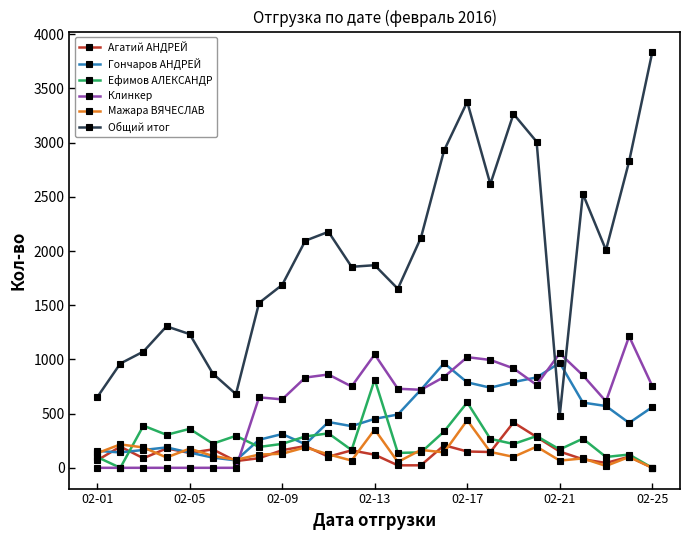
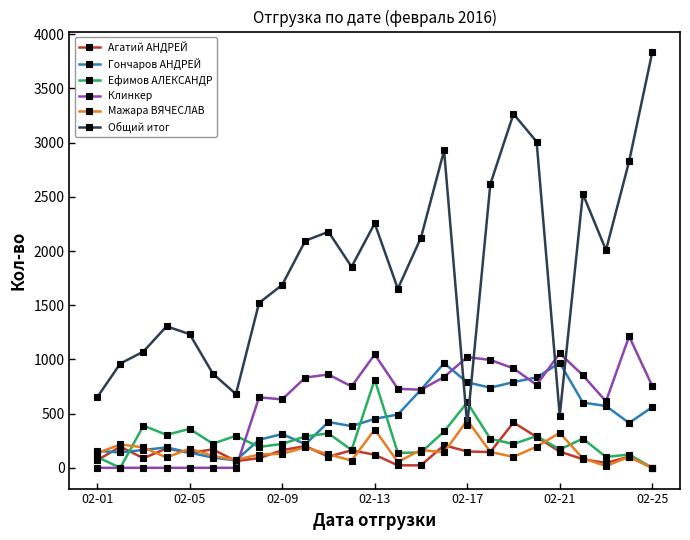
Общий итог, 02-13: 1870 -> 2260
Общий итог, 02-17: 3380 -> 390
Мажара ВЯЧЕСЛАВ, 02-21: 70 -> 320
